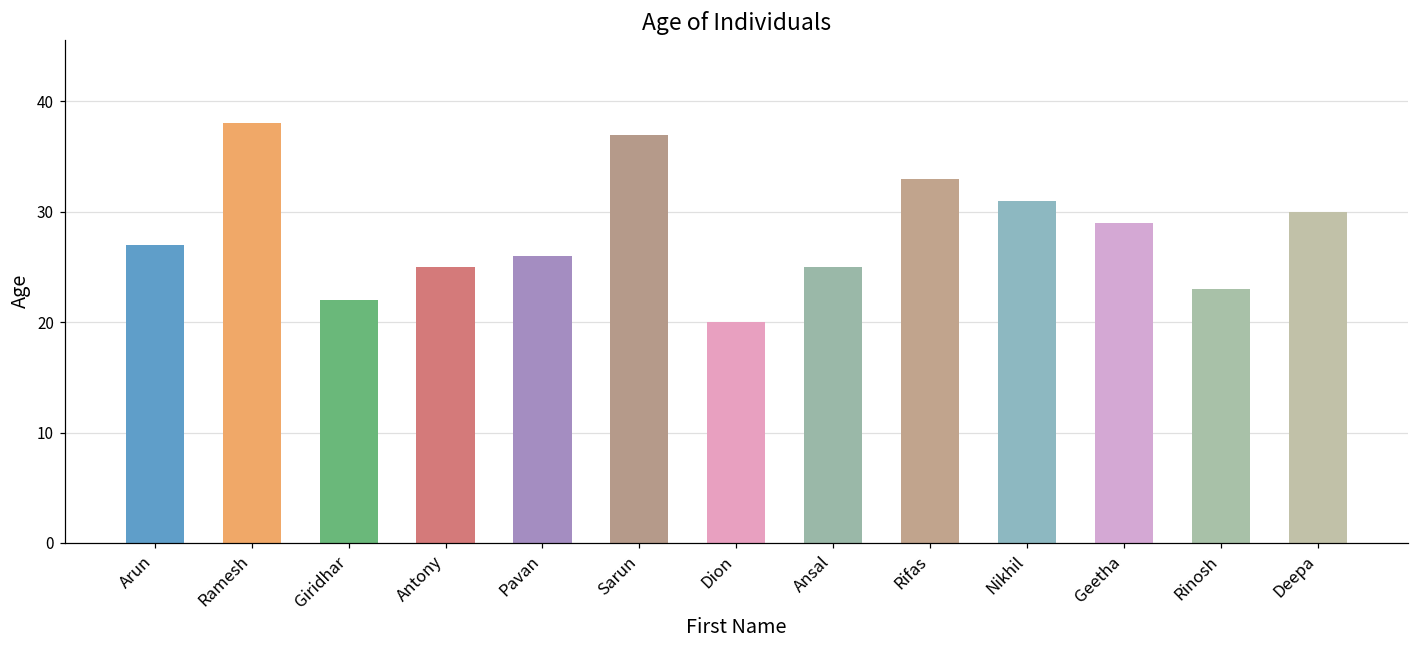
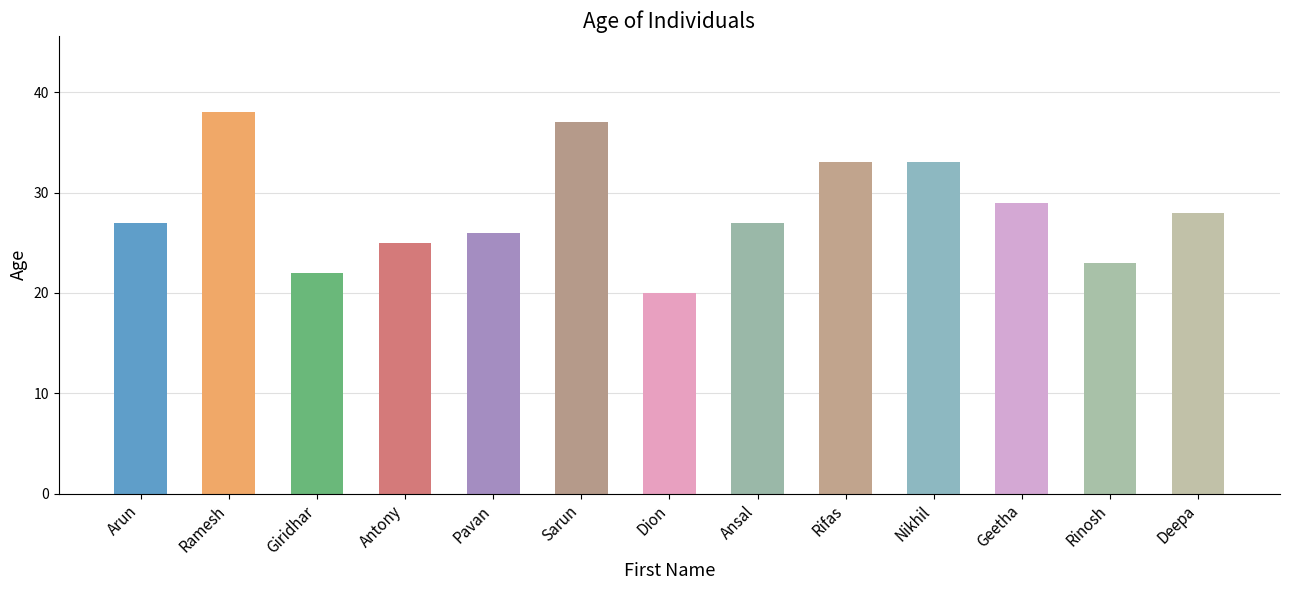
Ansal: 25 -> 27
Nikhil: 31 -> 33
Deepa: 30 -> 28
